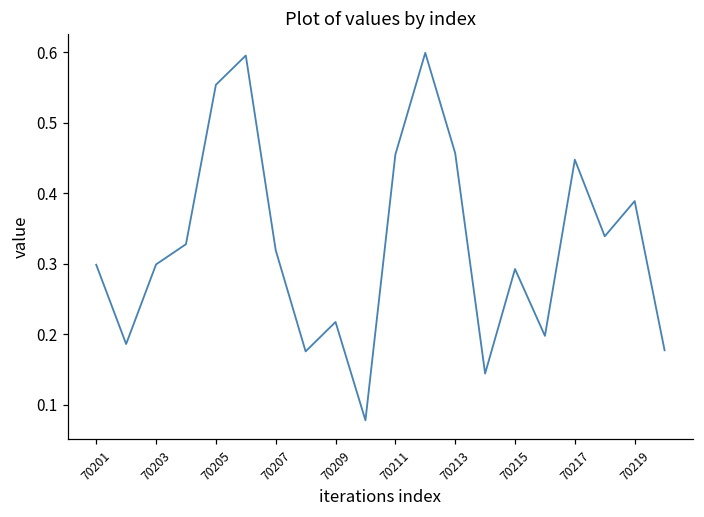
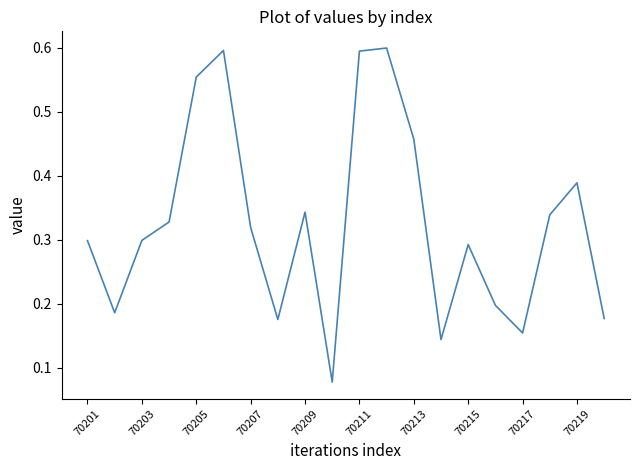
70209: 0.22 -> 0.34
70211: 0.46 -> 0.59
70217: 0.45 -> 0.15
